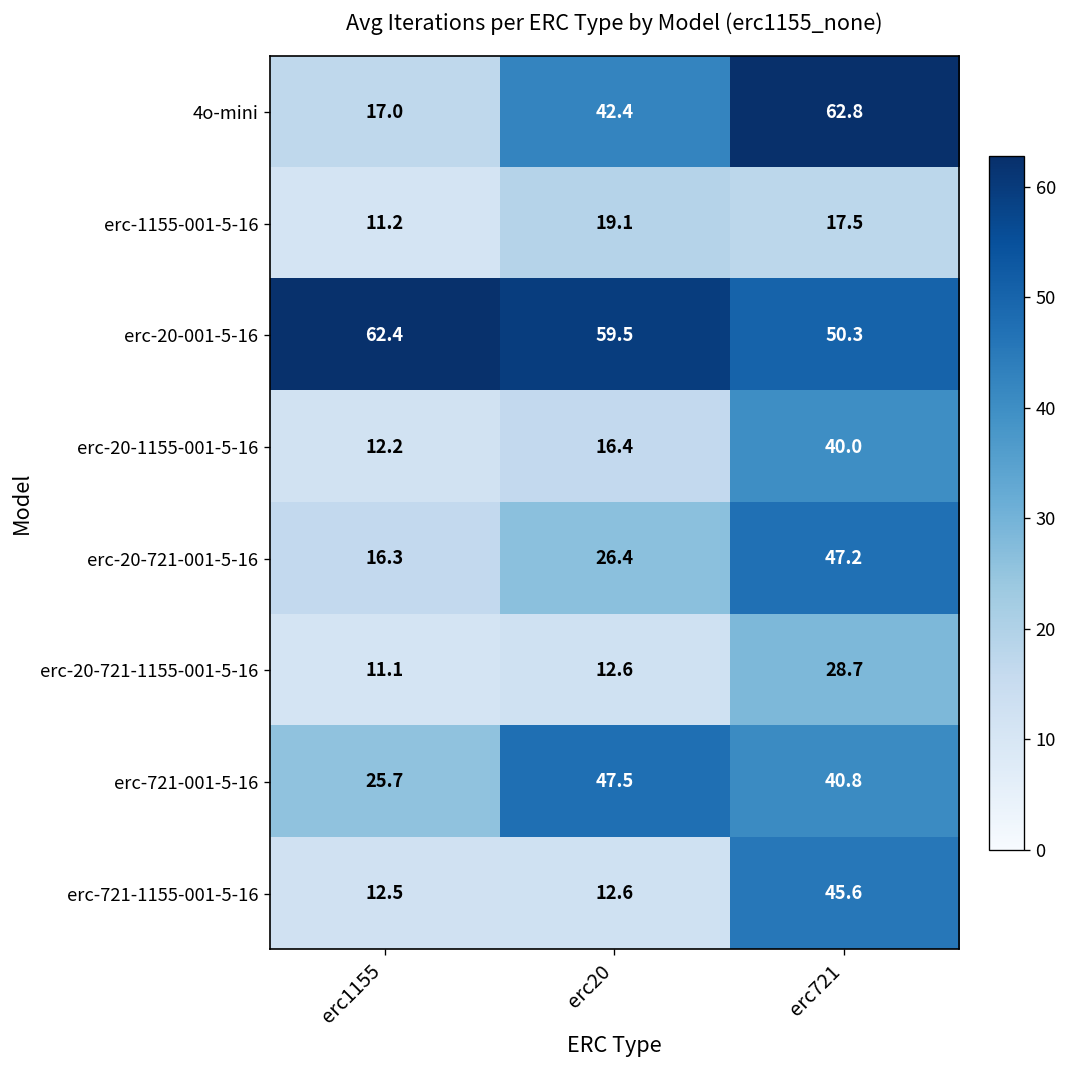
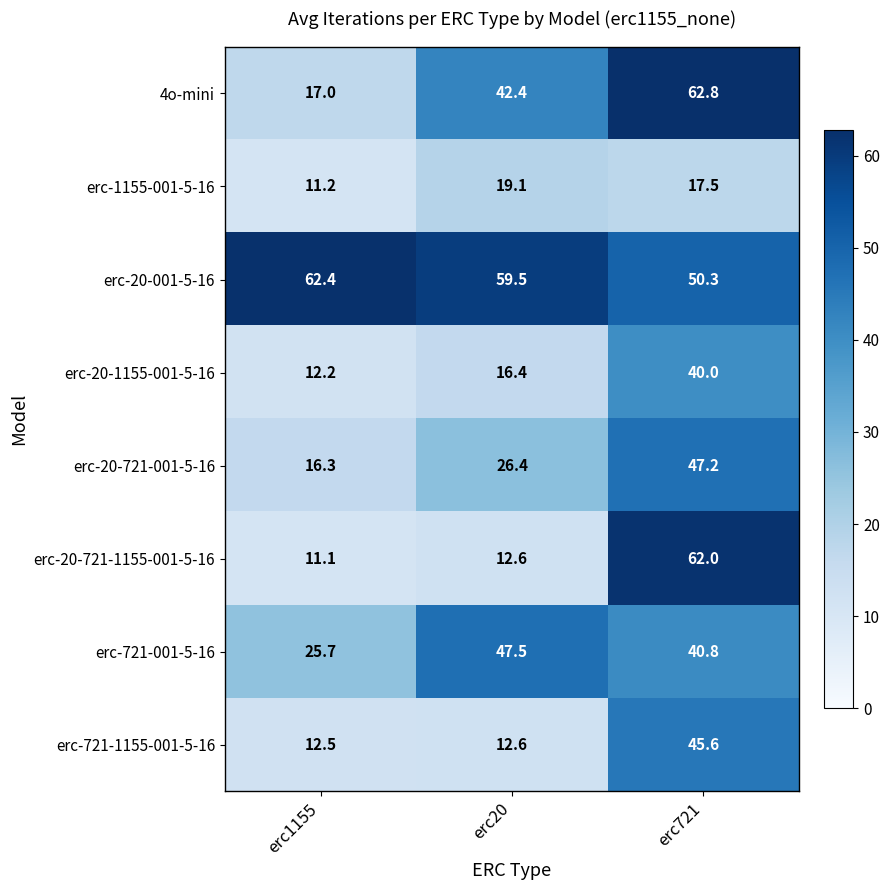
erc-20-721-1155-001-5-16, erc721: 28.7 -> 62.0
